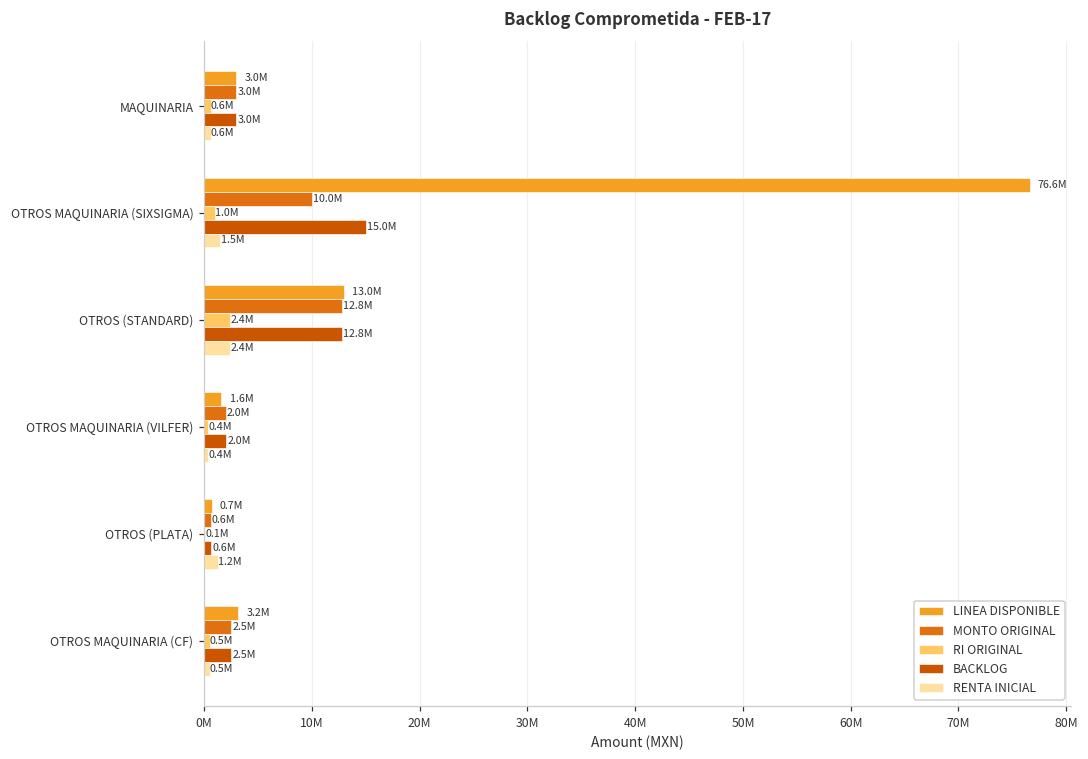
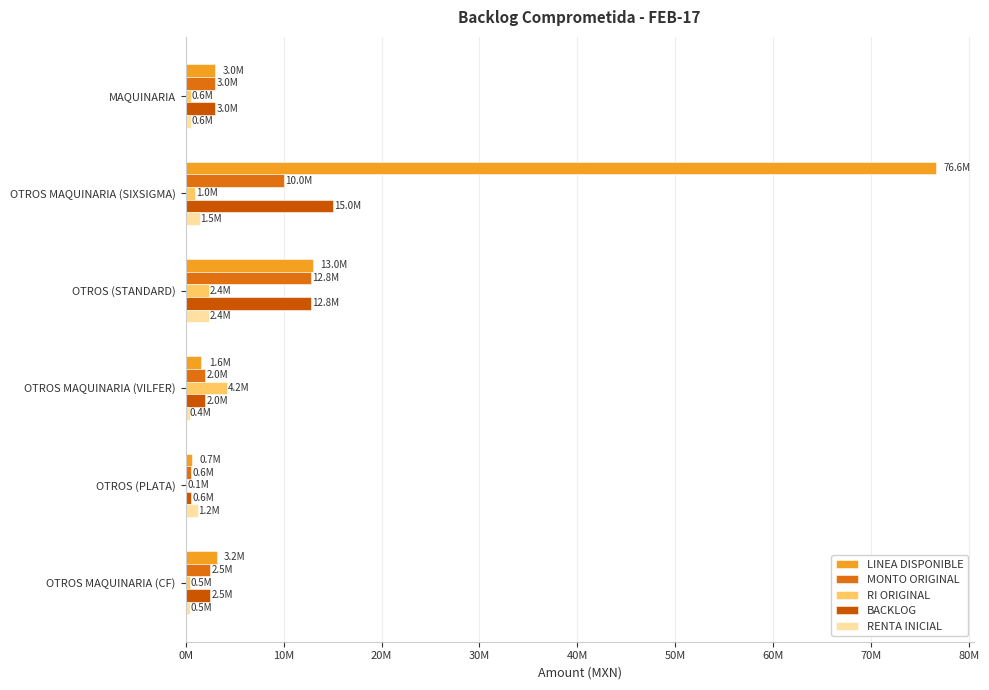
RI ORIGINAL, OTROS MAQUINARIA (VILFER): 0.4M -> 4.2M
